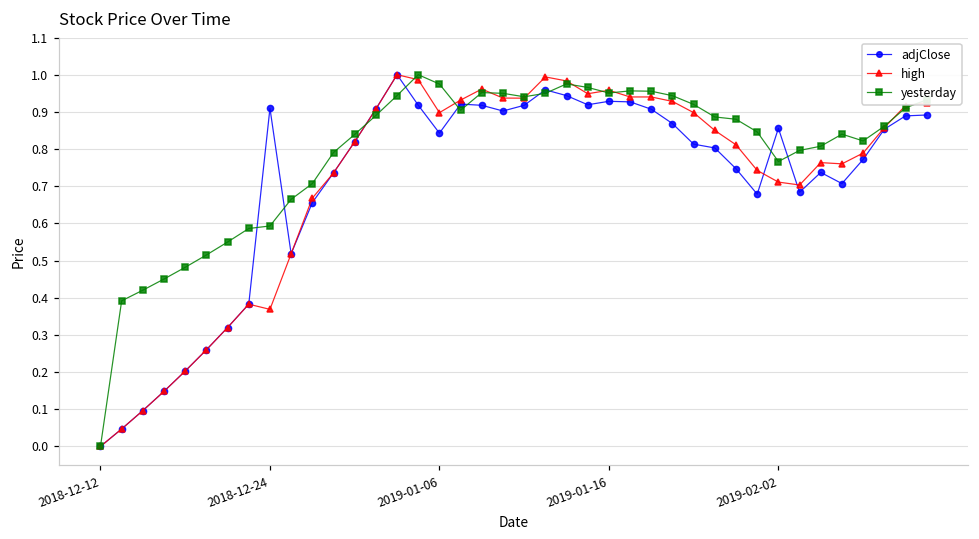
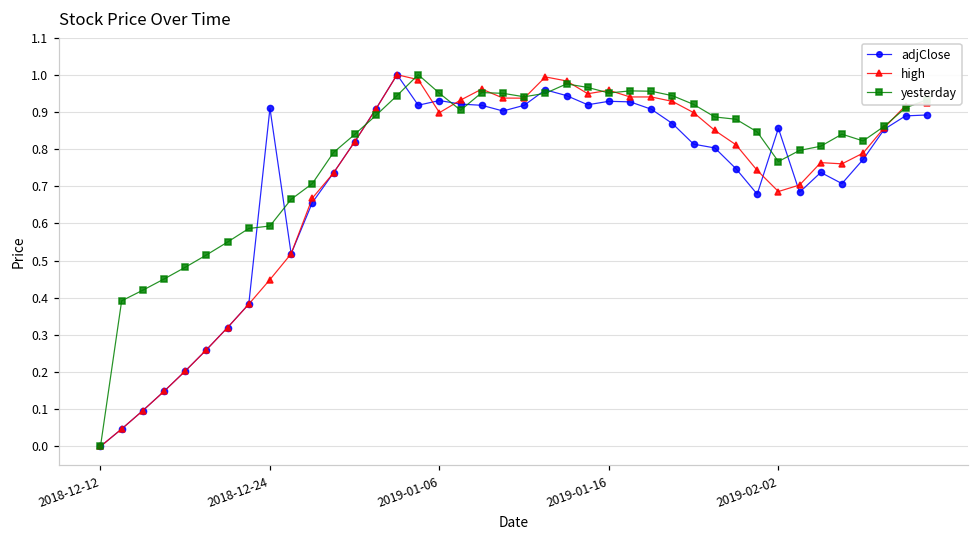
high, 2018-12-24: 0.37 -> 0.45
adjClose, 2019-01-06: 0.84 -> 0.93
yesterday, 2019-01-06: 0.97 -> 0.95
high, 2019-02-02: 0.71 -> 0.69
